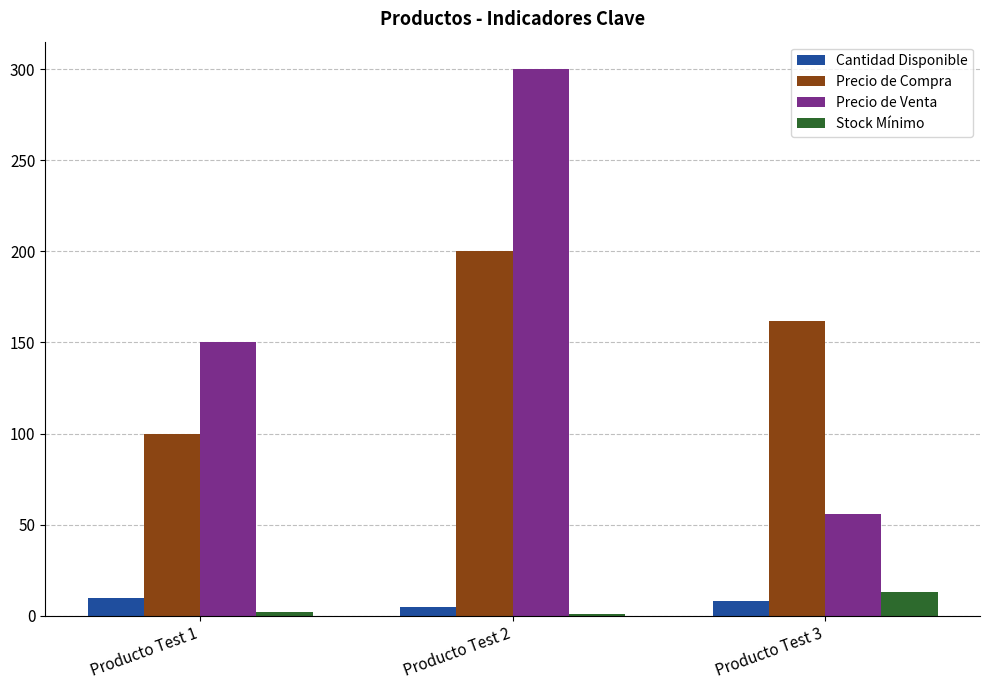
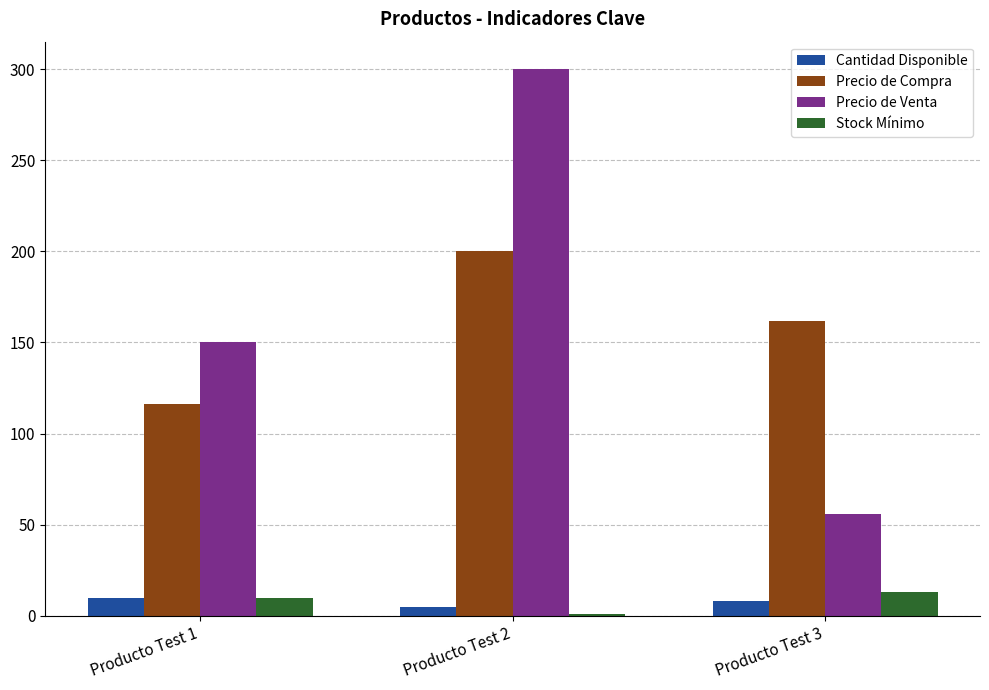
Precio de Compra, Producto Test 1: 100 -> 116
Stock Mínimo, Producto Test 1: 2 -> 10
